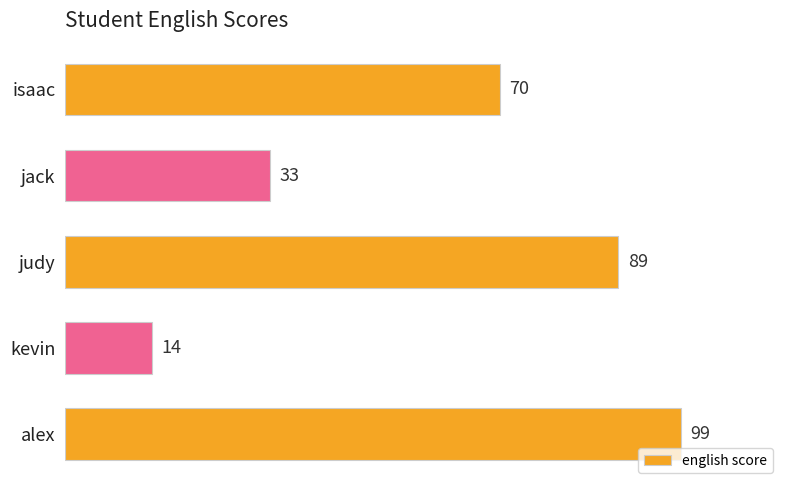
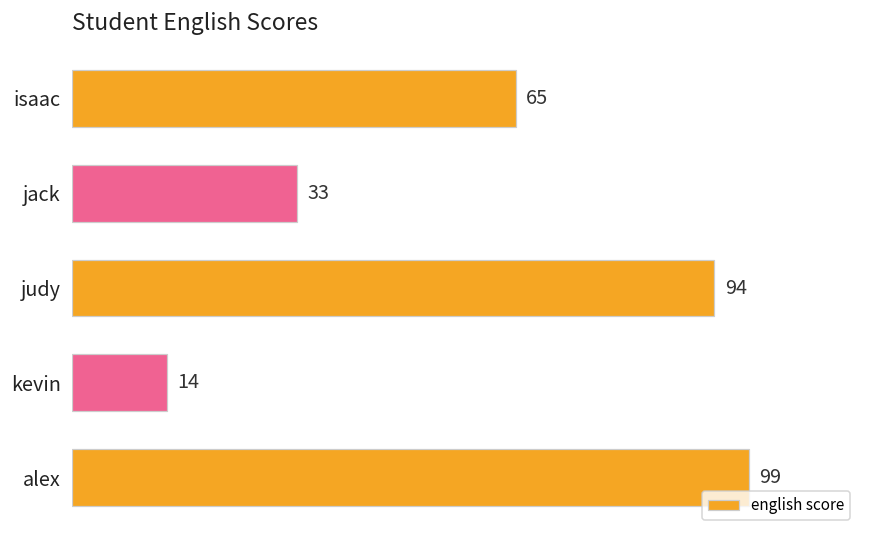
isaac: 70 -> 65
judy: 89 -> 94
